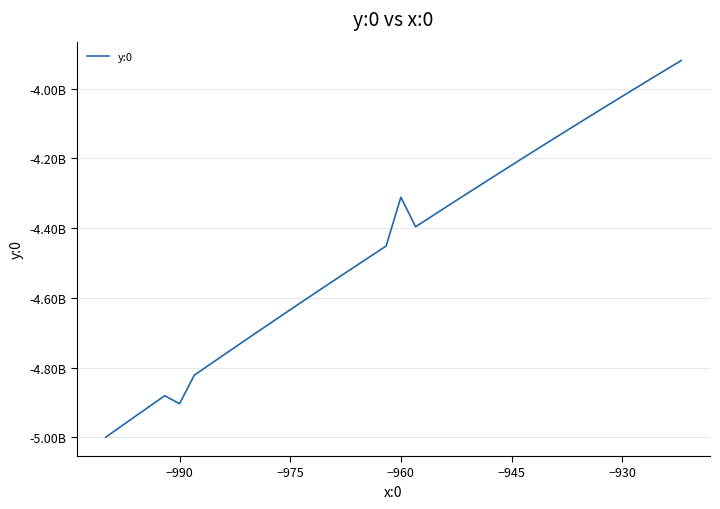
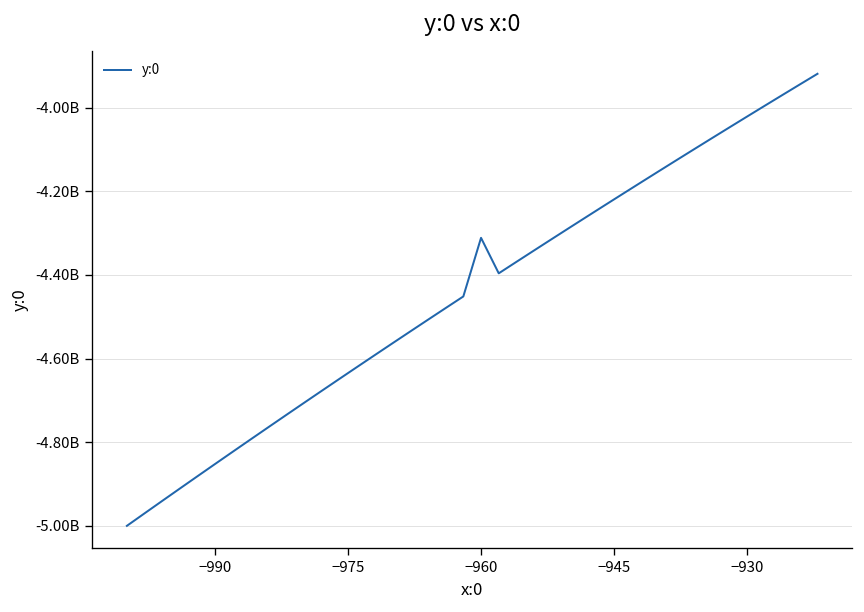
−990: -4900000000 -> -4850000000
